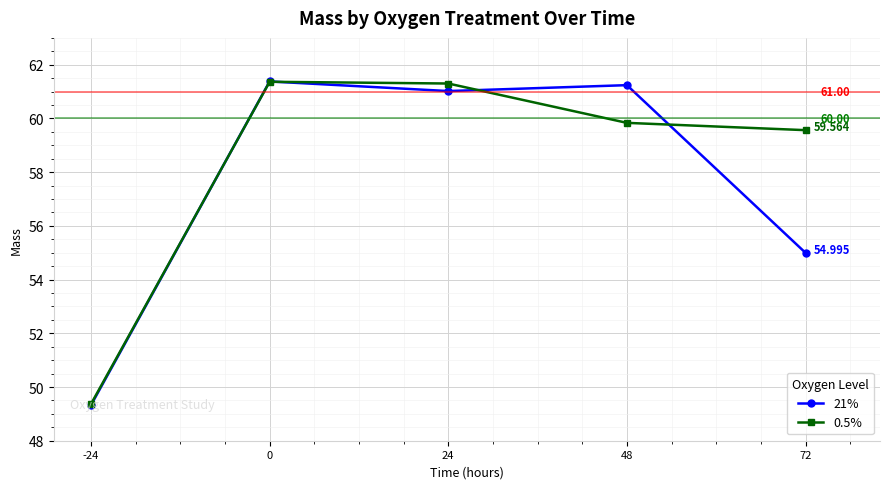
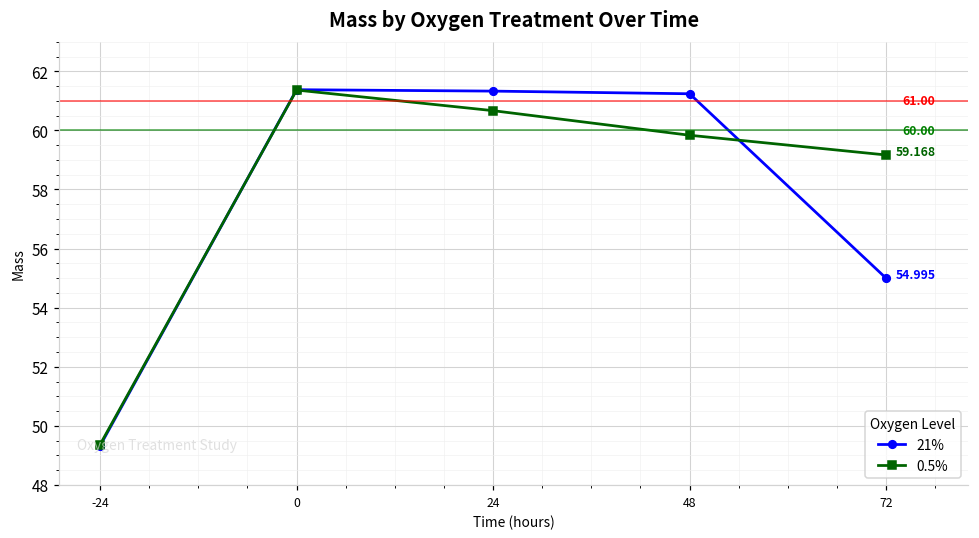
21%, 24: 61.0 -> 61.3
0.5%, 24: 61.3 -> 60.7
0.5%, 72: 59.564 -> 59.168
